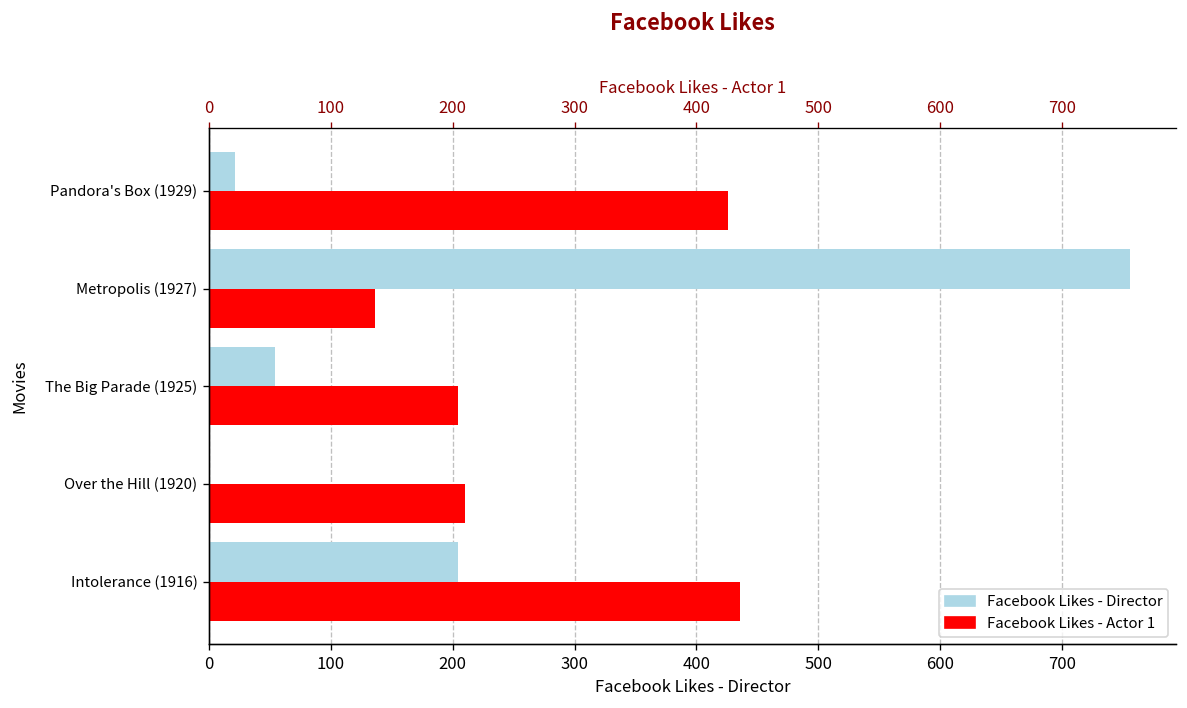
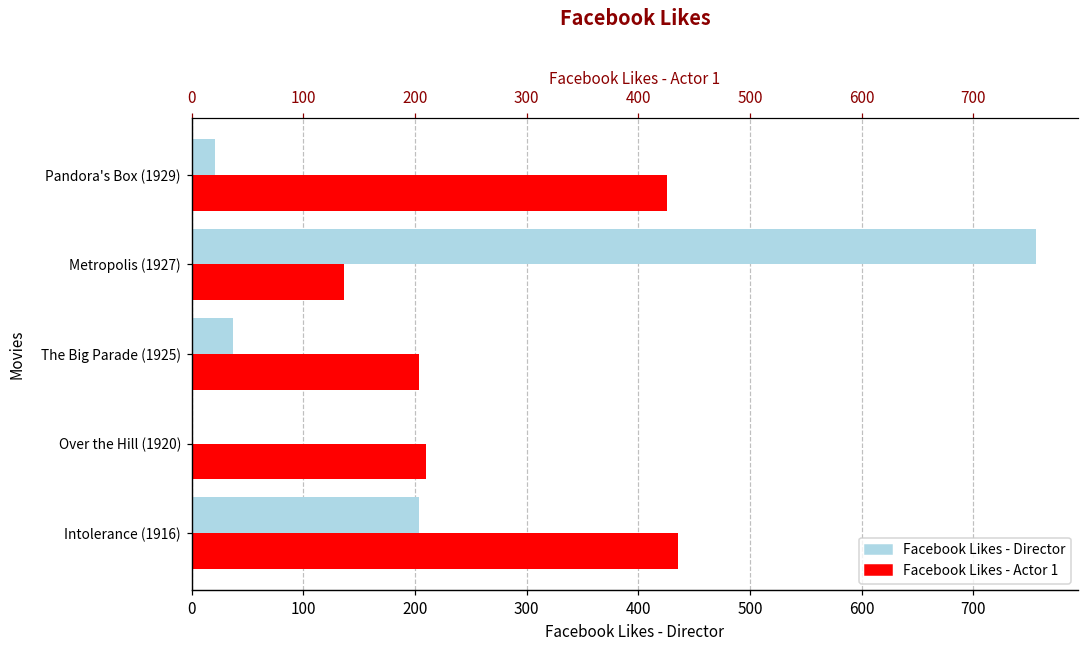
Facebook Likes - Director, The Big Parade (1925): 54 -> 37
